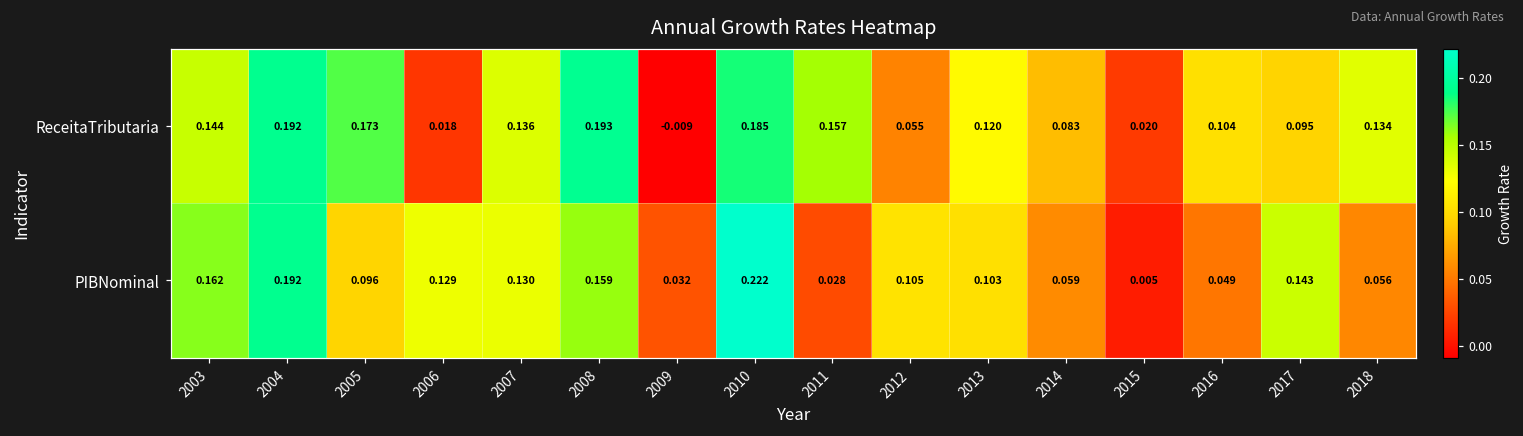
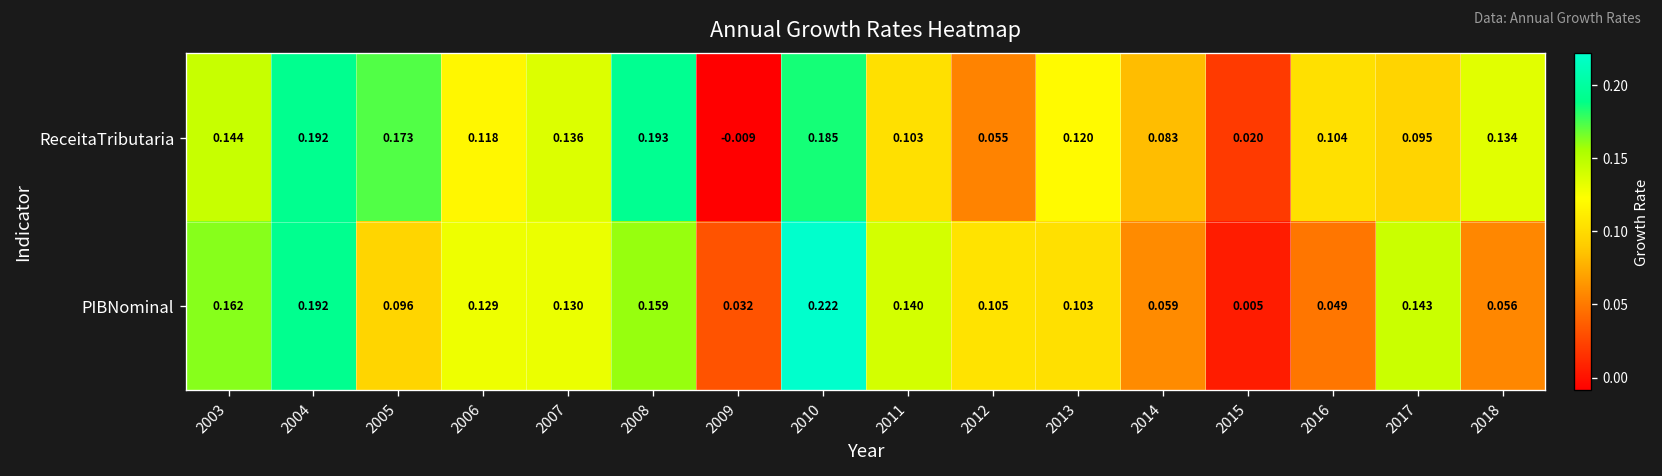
ReceitaTributaria, 2006: 0.018 -> 0.118
ReceitaTributaria, 2011: 0.157 -> 0.103
PIBNominal, 2011: 0.028 -> 0.140
